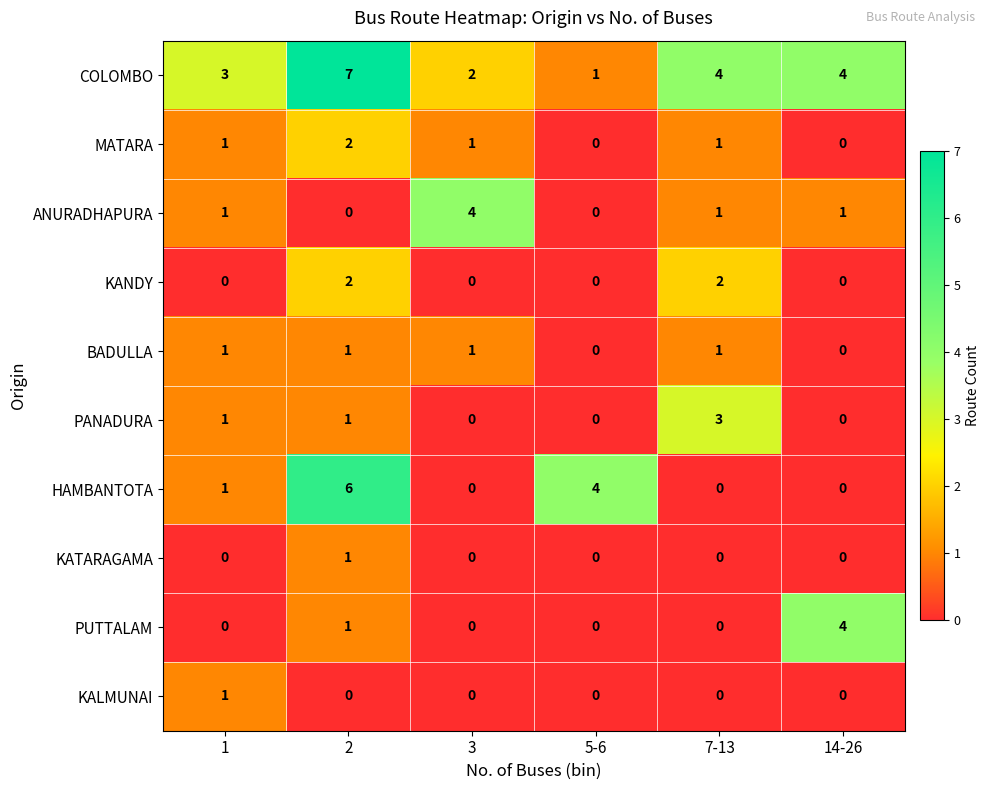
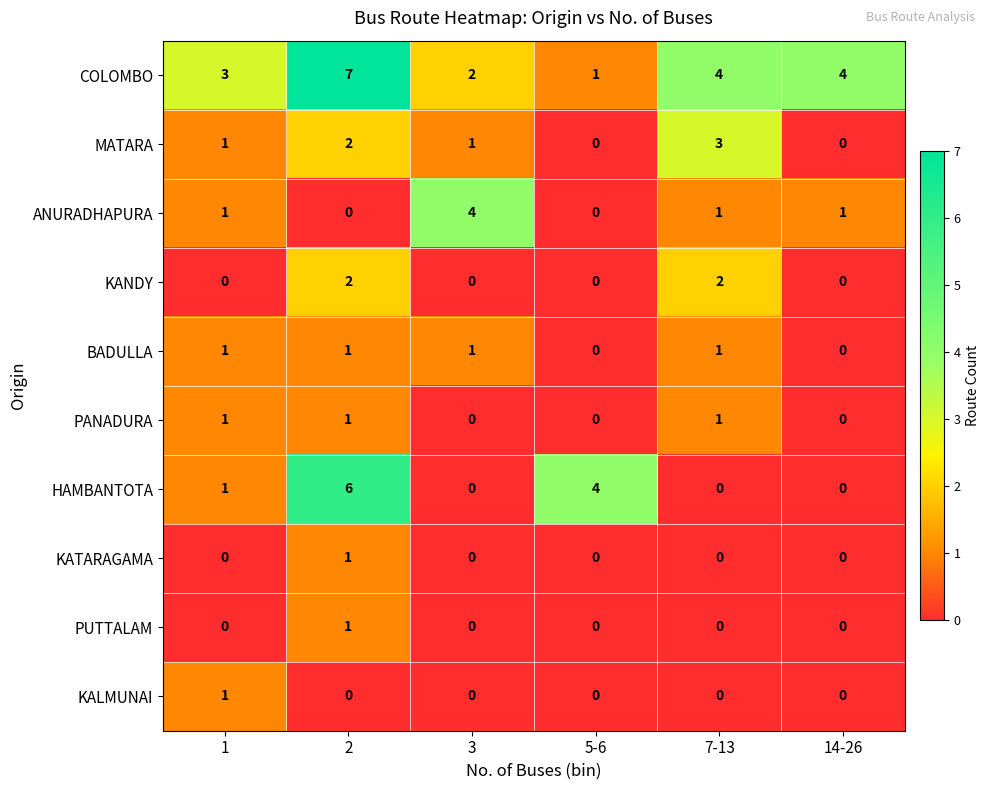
MATARA, 7-13: 1 -> 3
PANADURA, 7-13: 3 -> 1
PUTTALAM, 14-26: 4 -> 0
